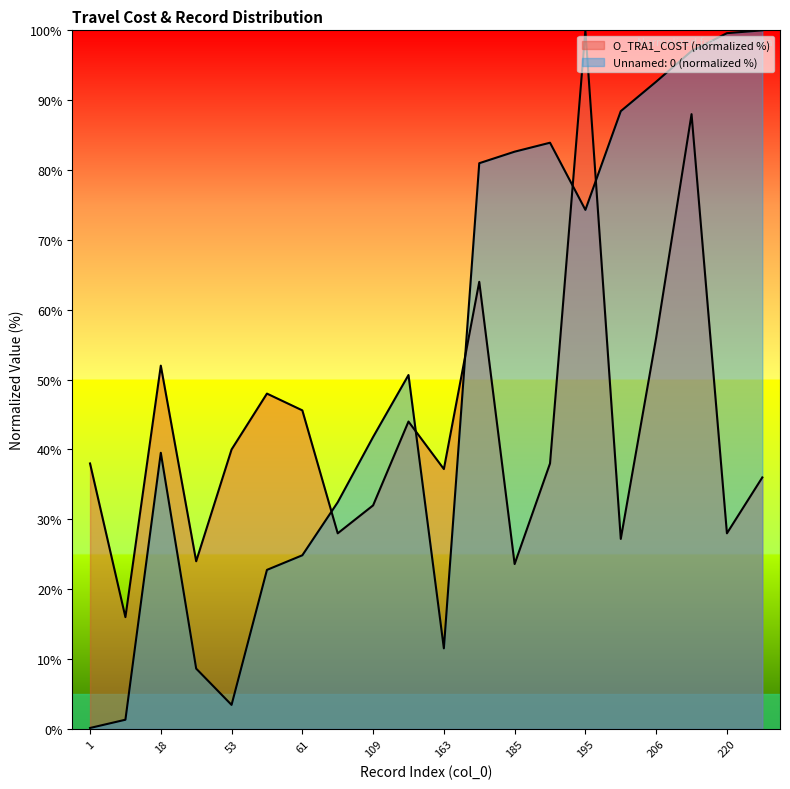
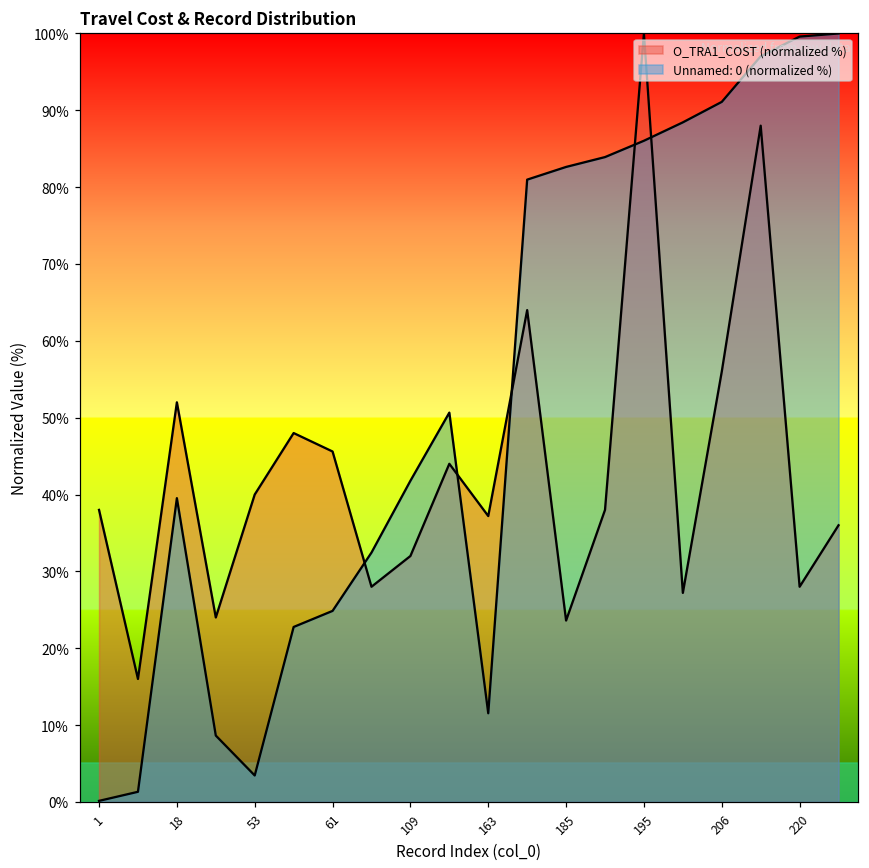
Unnamed: 0 (normalized %), 195: 74% -> 86%
Unnamed: 0 (normalized %), 206: 93% -> 91%
